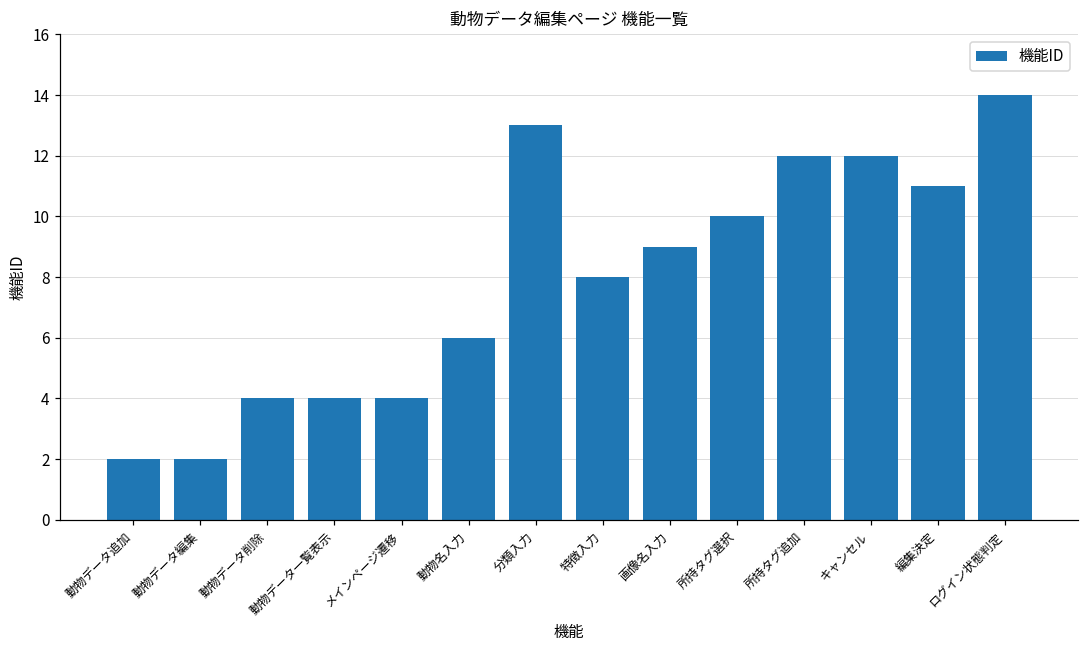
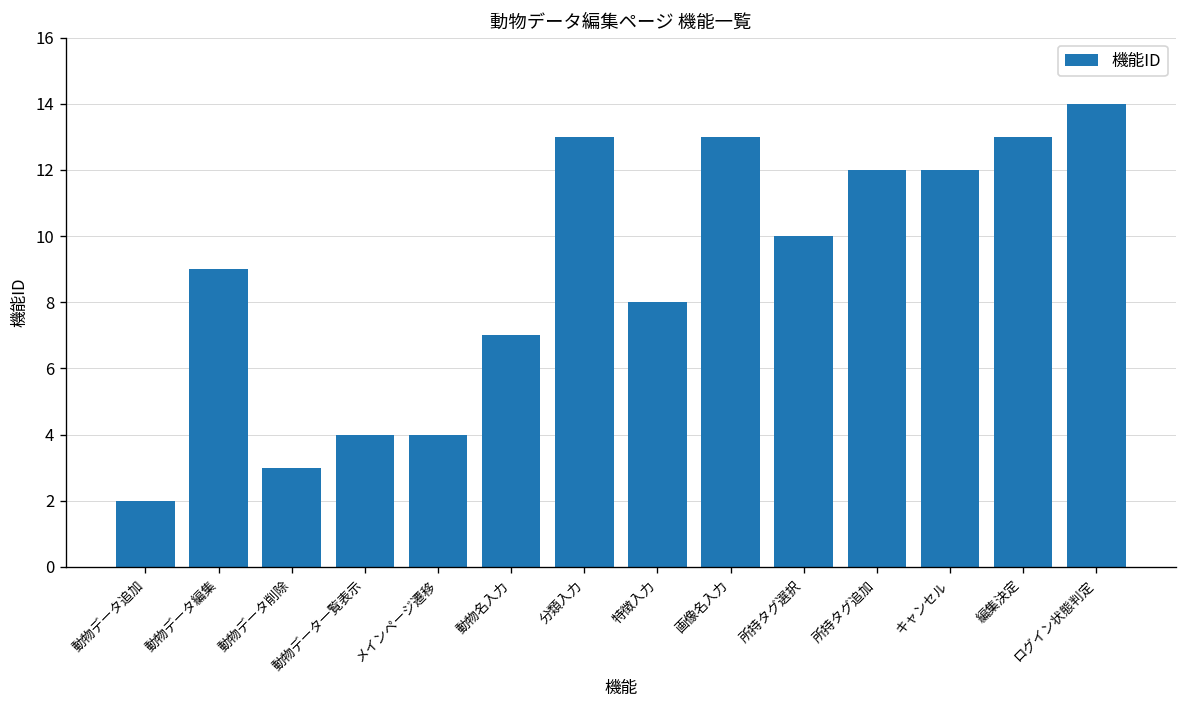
動物データ編集: 2 -> 9
動物データ削除: 4 -> 3
動物名入力: 6 -> 7
画像名入力: 9 -> 13
編集決定: 11 -> 13
